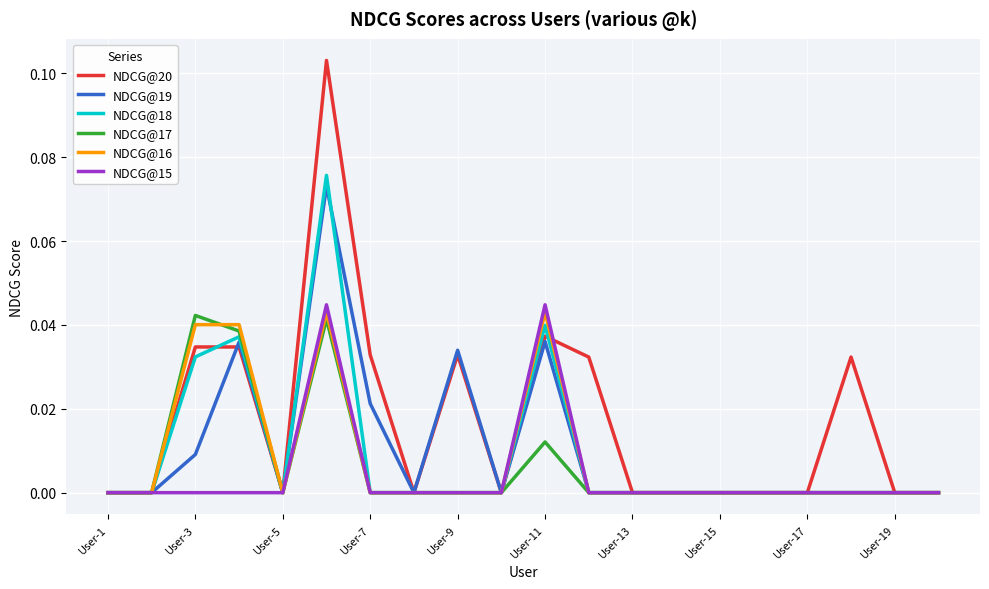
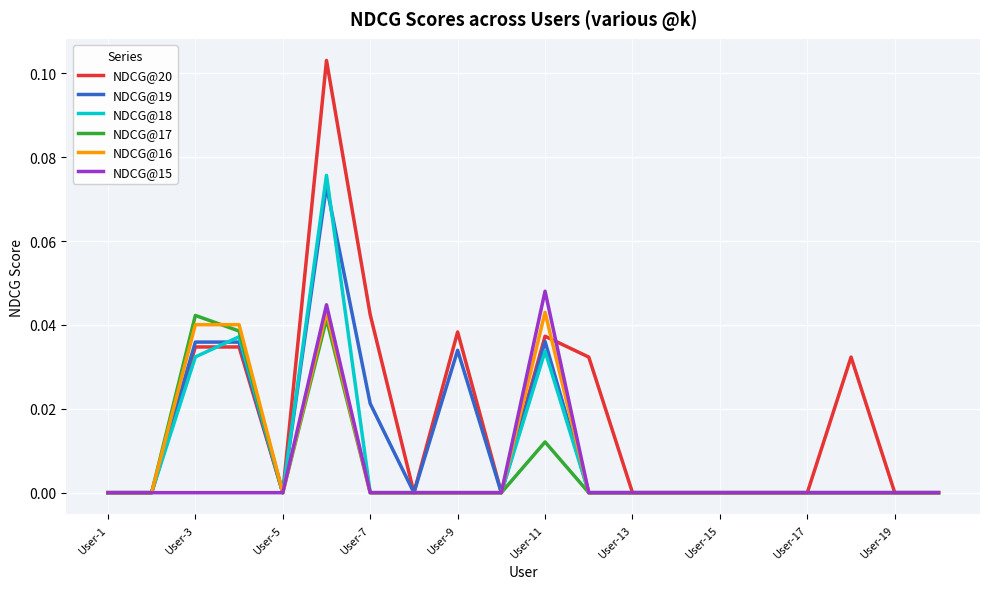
NDCG@19, User-3: 0.009 -> 0.036
NDCG@20, User-7: 0.033 -> 0.042
NDCG@20, User-9: 0.033 -> 0.038
NDCG@18, User-11: 0.040 -> 0.034
NDCG@15, User-11: 0.045 -> 0.048
